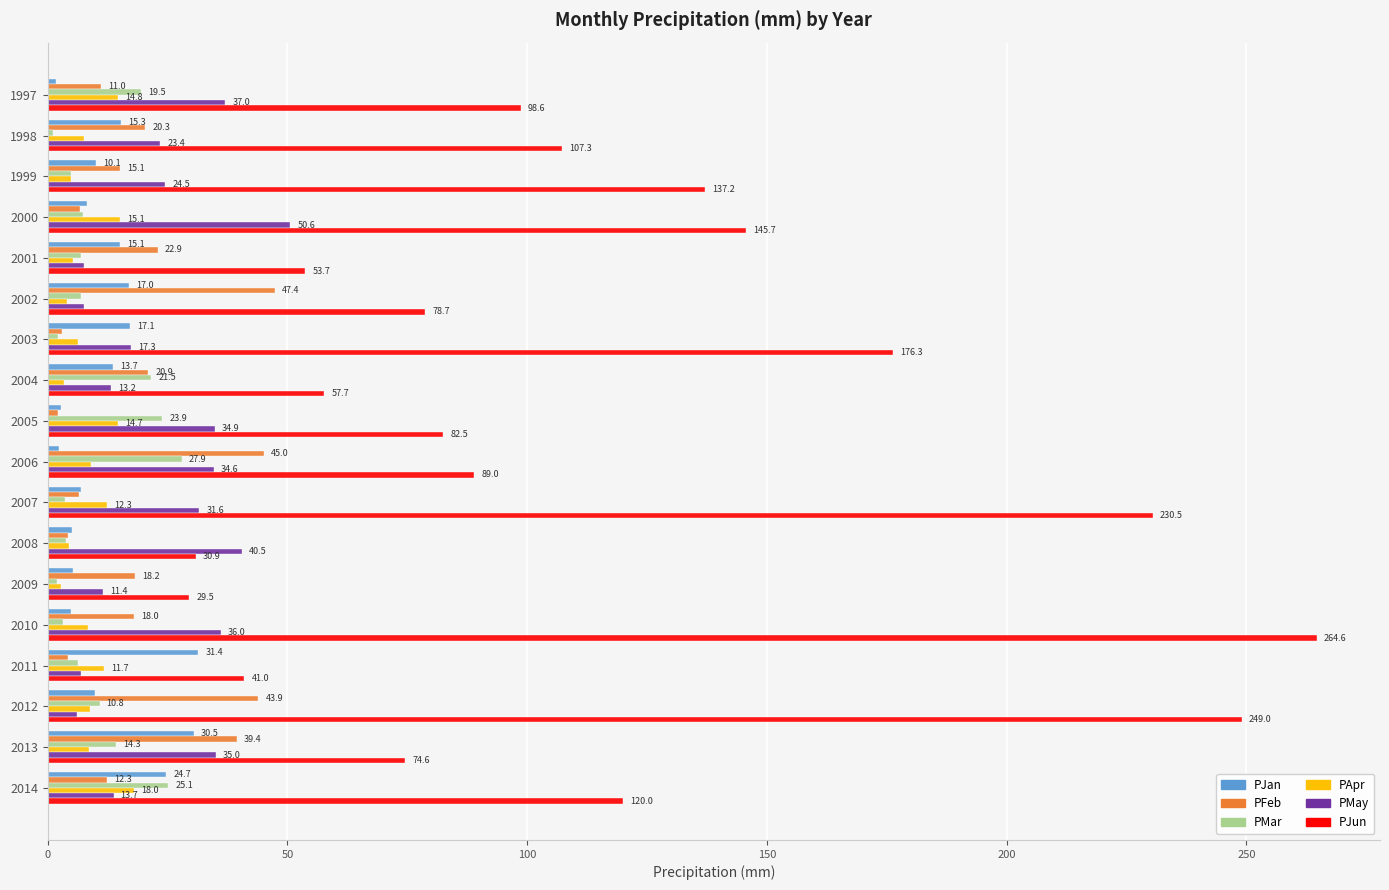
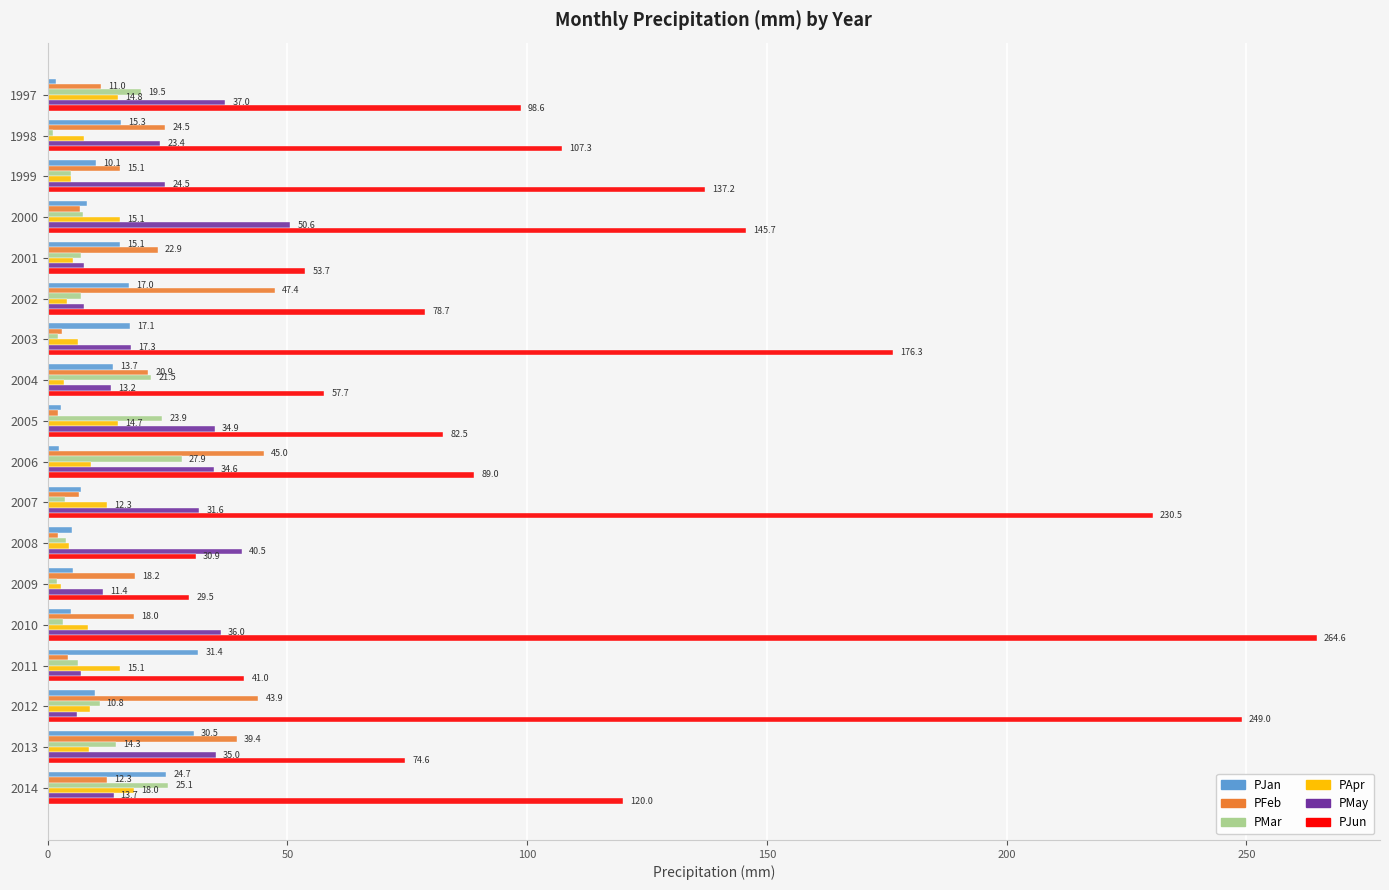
PFeb, 1998: 20.3 -> 24.5
PFeb, 2008: 4 -> 2
PApr, 2011: 11.7 -> 15.1
